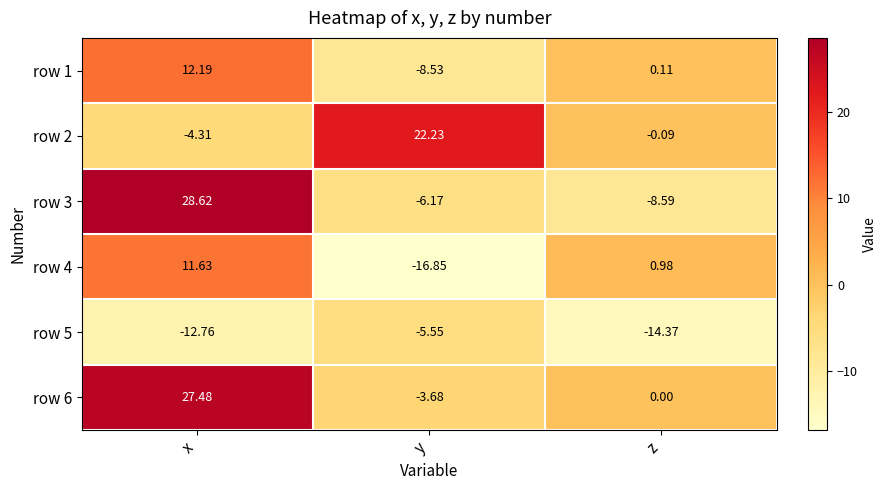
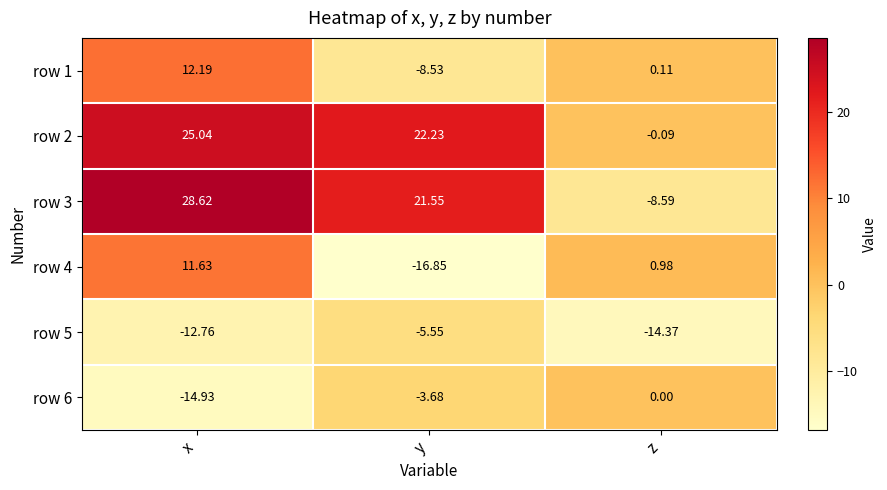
row 2, x: -4.31 -> 25.04
row 3, y: -6.17 -> 21.55
row 6, x: 27.48 -> -14.93
